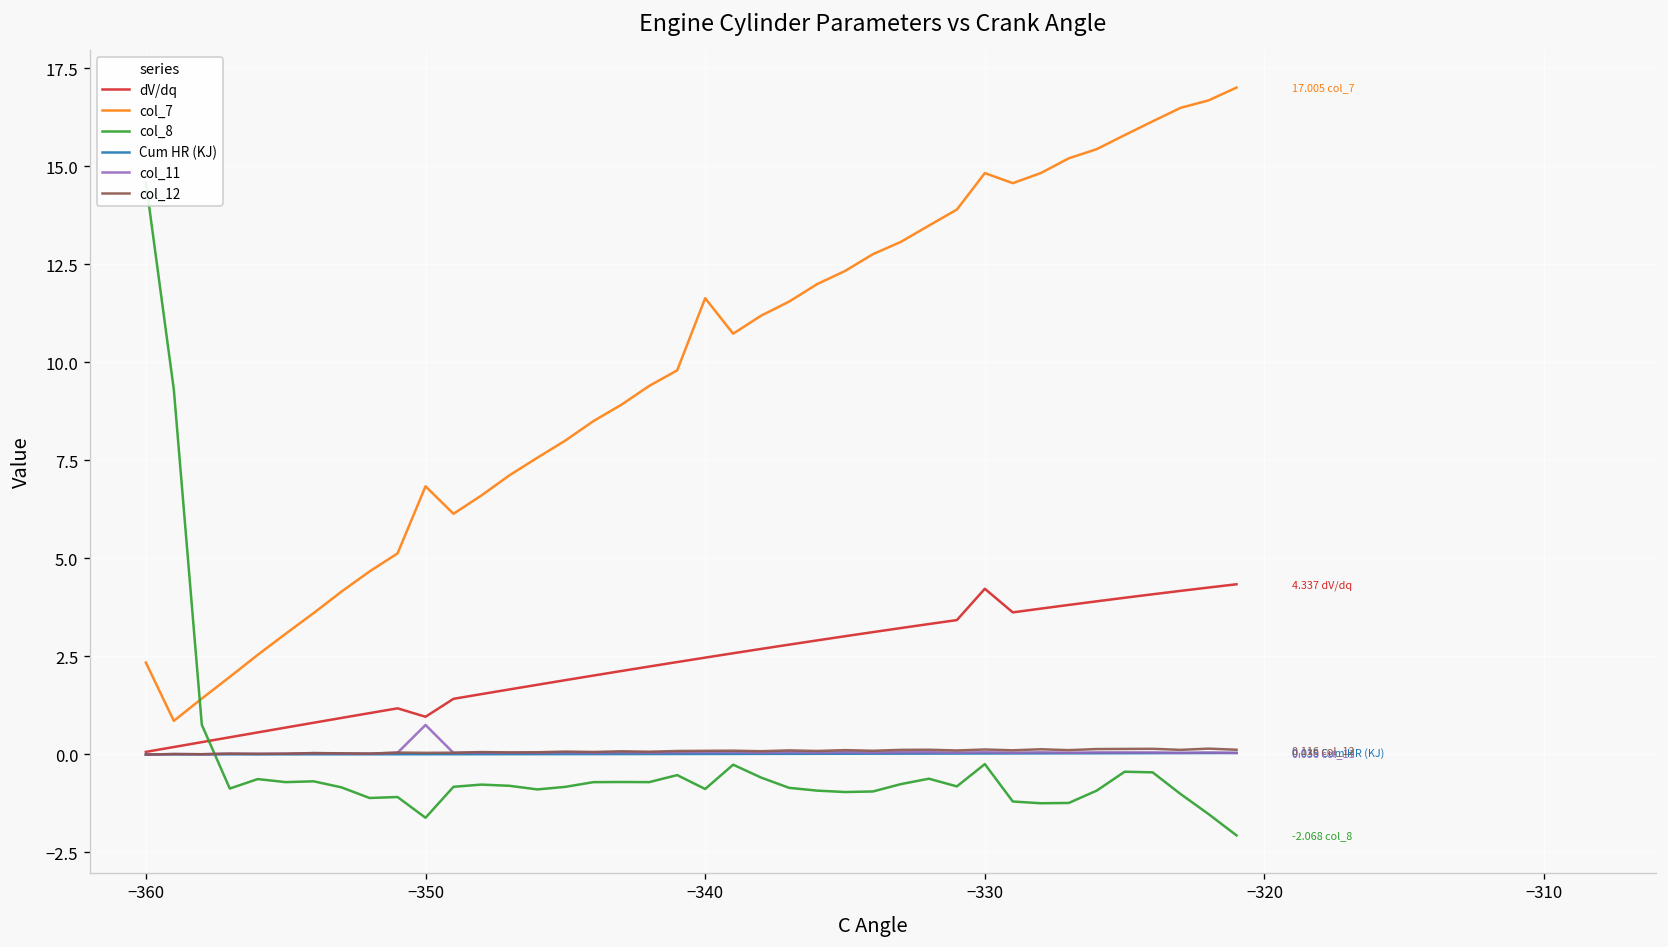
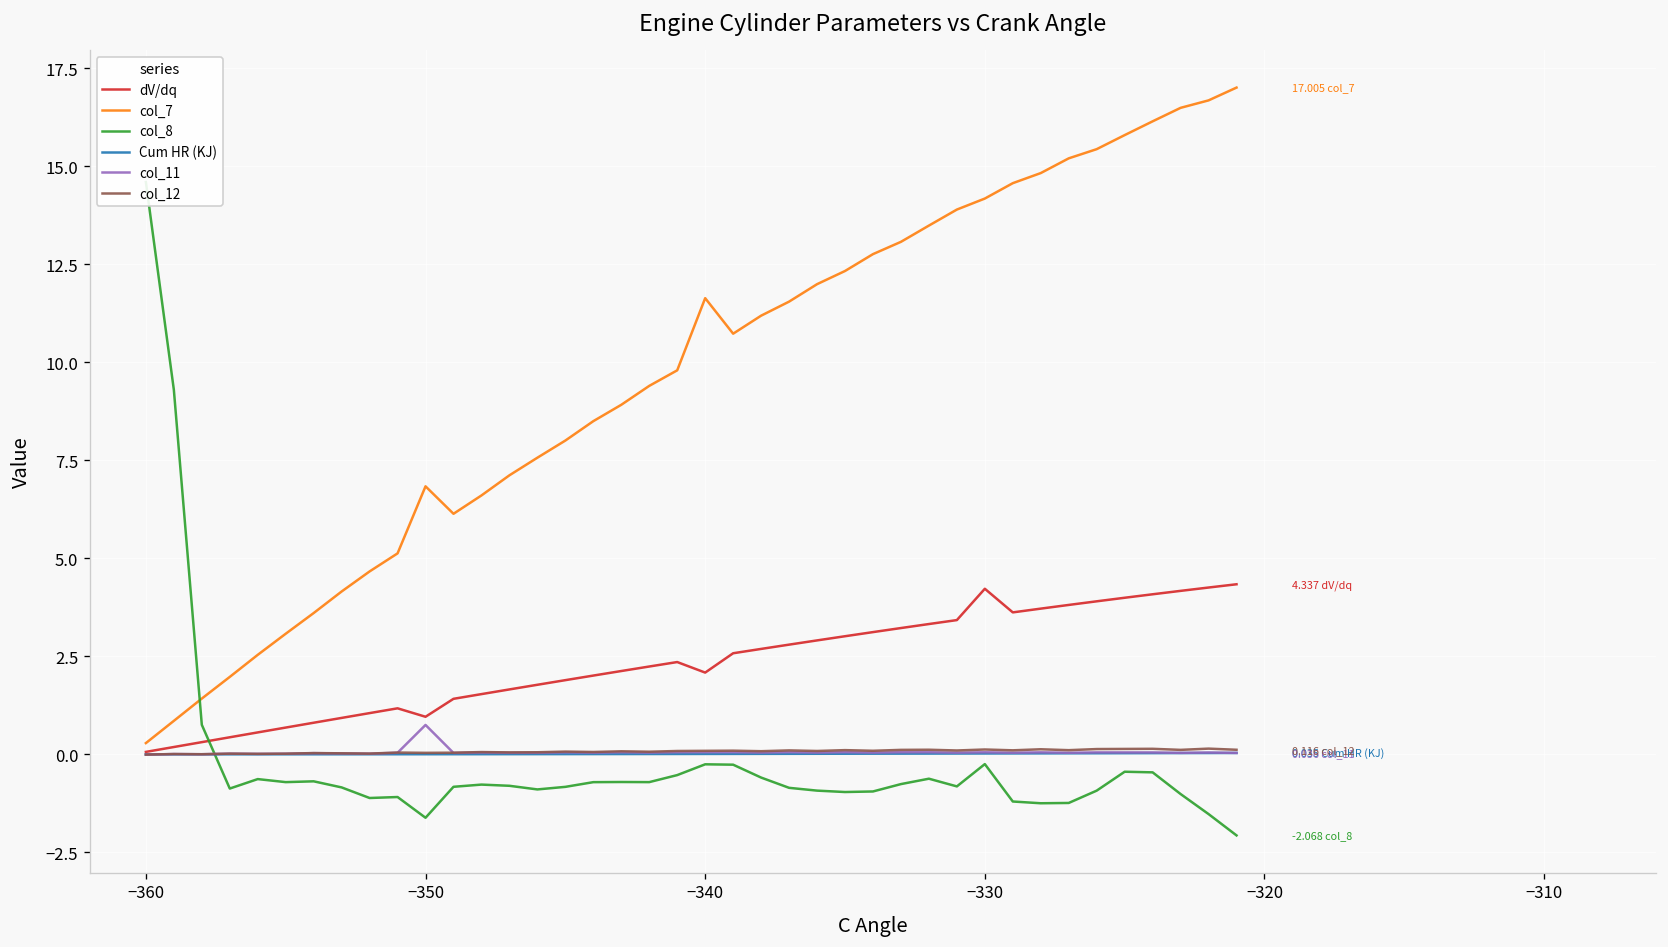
col_7, −360: 2.3 -> 0.3
dV/dq, −340: 2.5 -> 2.1
col_8, −340: -0.9 -> -0.3
col_7, −330: 14.8 -> 14.2
